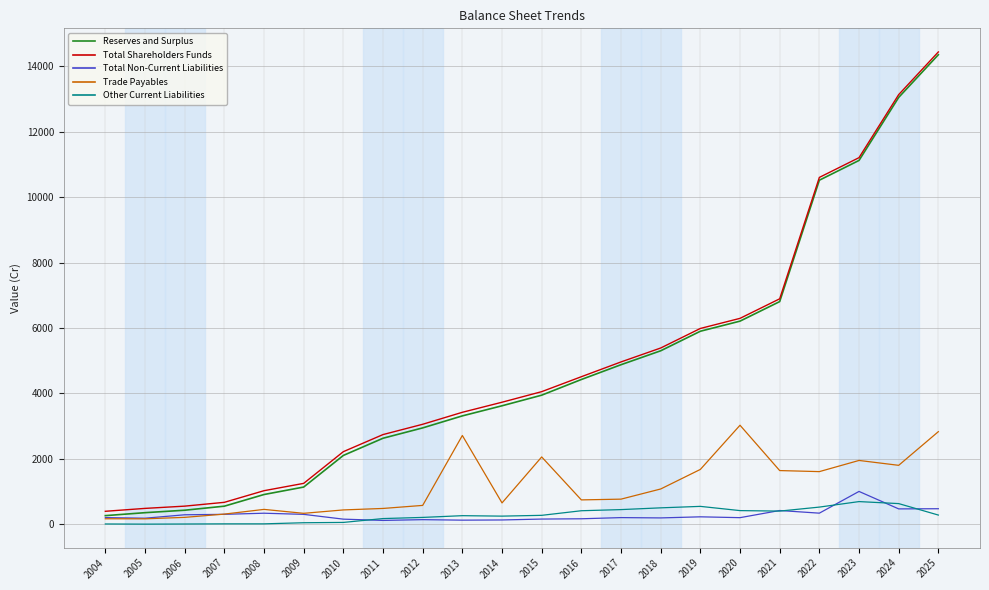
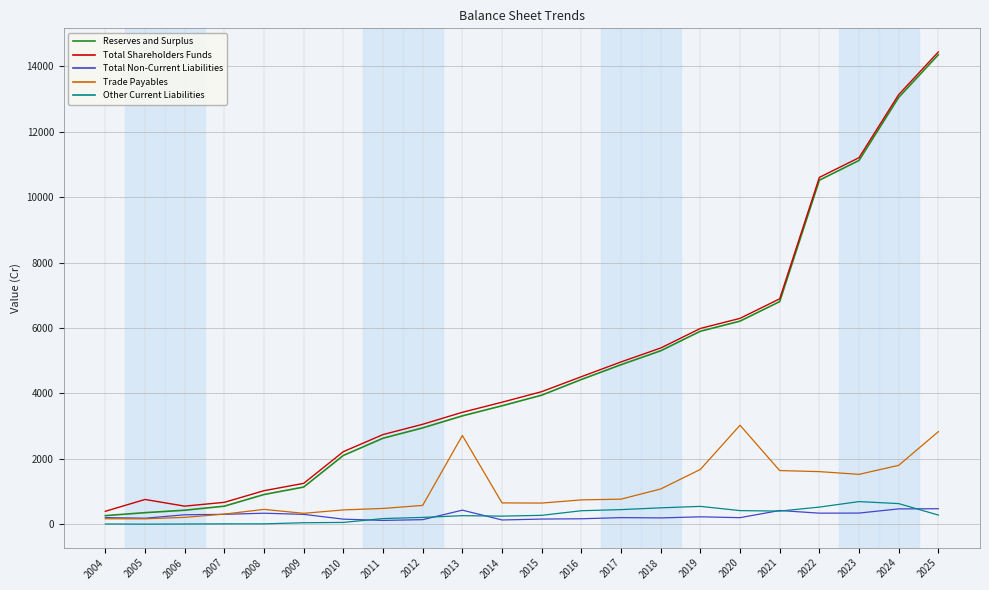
Total Shareholders Funds, 2005: 500 -> 800
Total Non-Current Liabilities, 2013: 100 -> 400
Trade Payables, 2015: 2100 -> 600
Total Non-Current Liabilities, 2023: 1000 -> 300
Trade Payables, 2023: 2000 -> 1500
